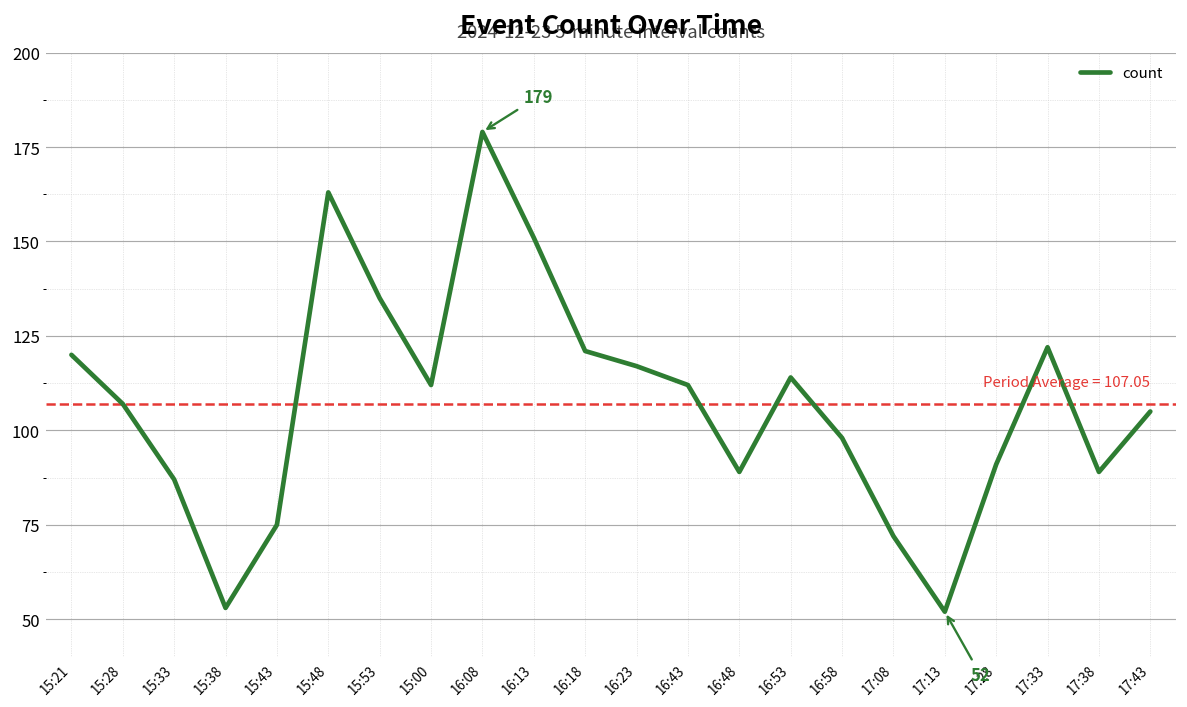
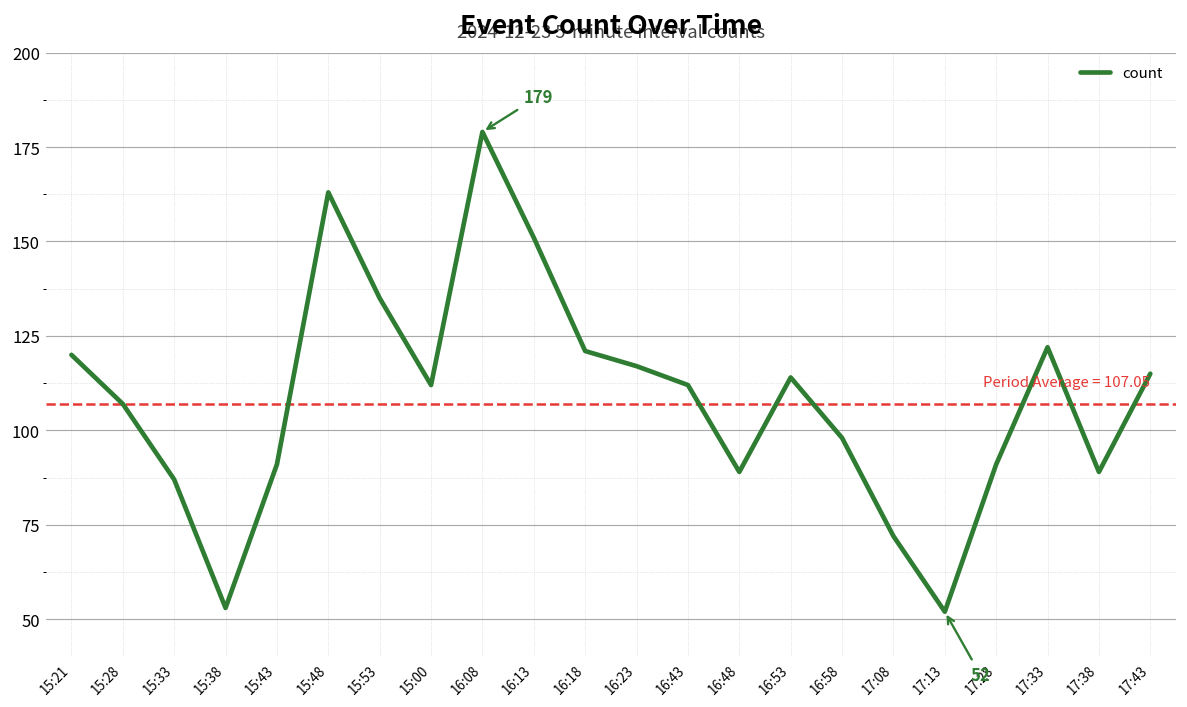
15:43: 75 -> 91
17:43: 105 -> 115
